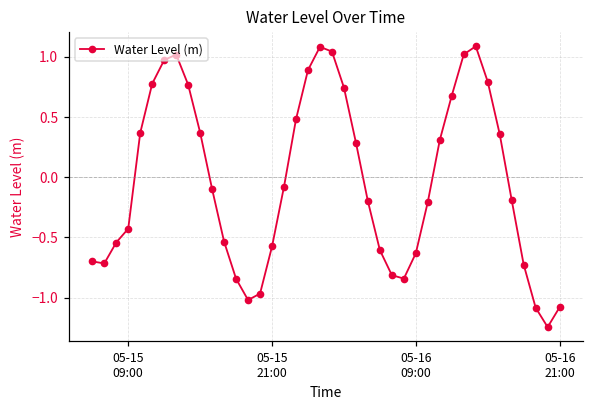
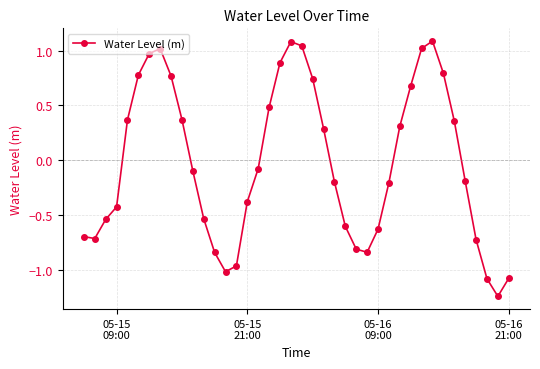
05-15 21:00: -0.57 -> -0.38
